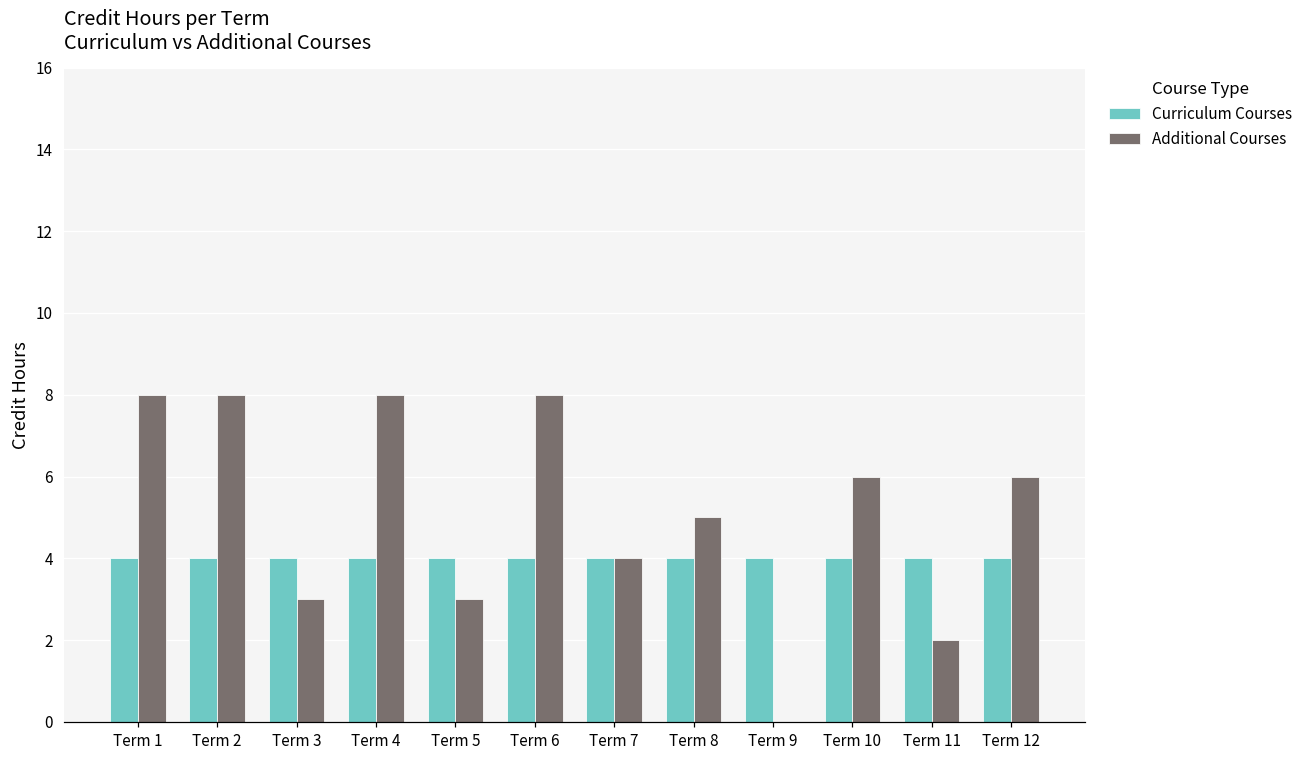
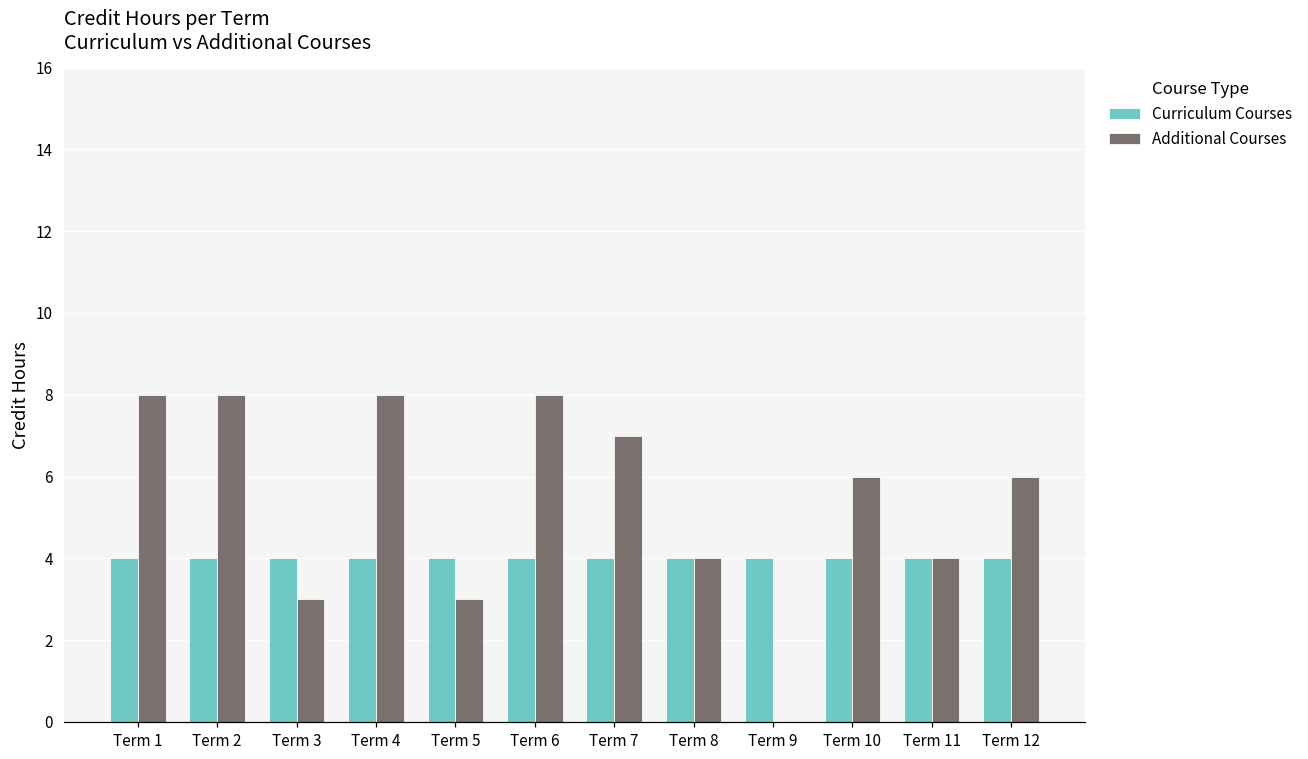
Additional Courses, Term 7: 4 -> 7
Additional Courses, Term 8: 5 -> 4
Additional Courses, Term 11: 2 -> 4
